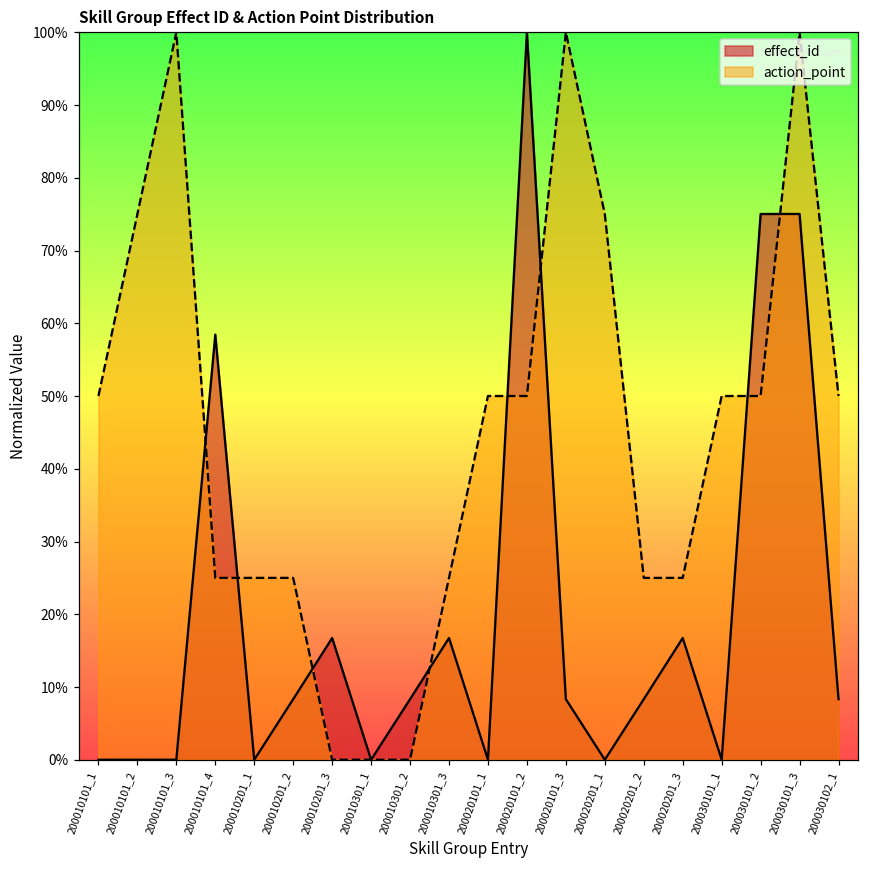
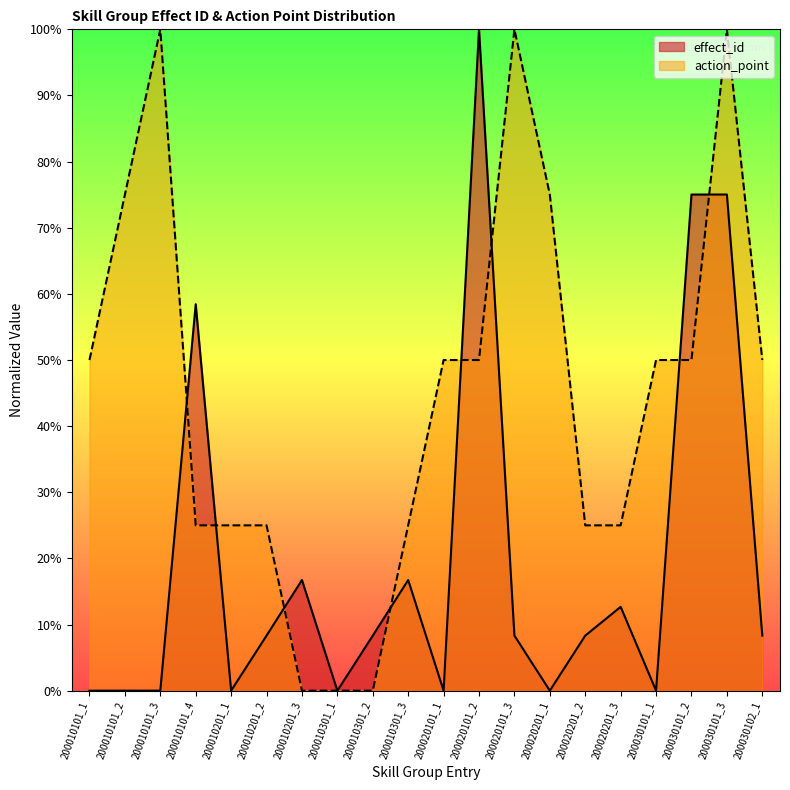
effect_id, 200020201_3: 17% -> 13%
